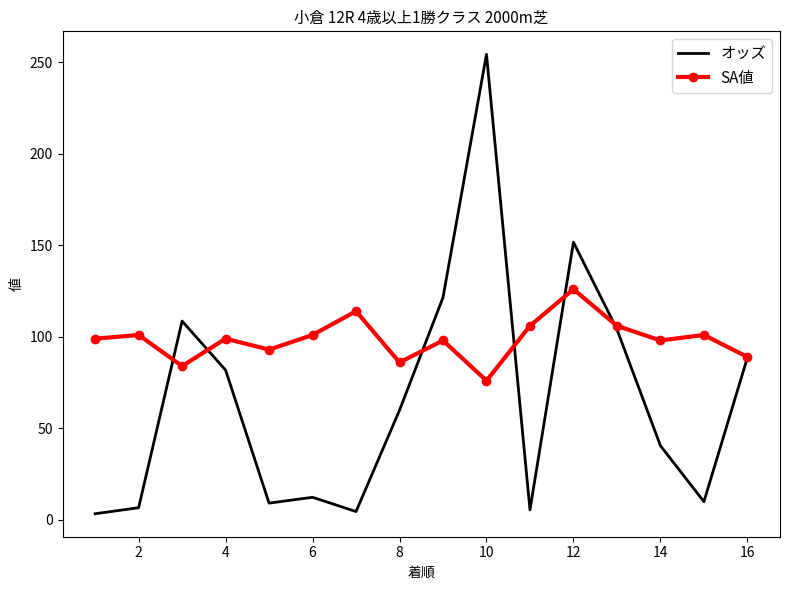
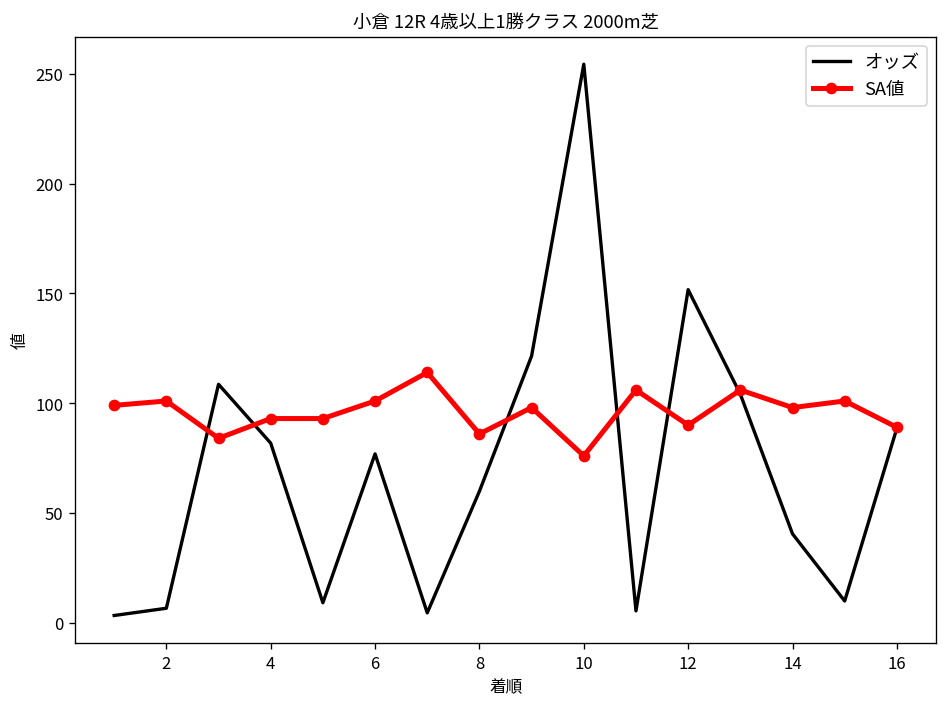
SA値, 4: 99 -> 93
オッズ, 6: 12 -> 77
SA値, 12: 126 -> 90
